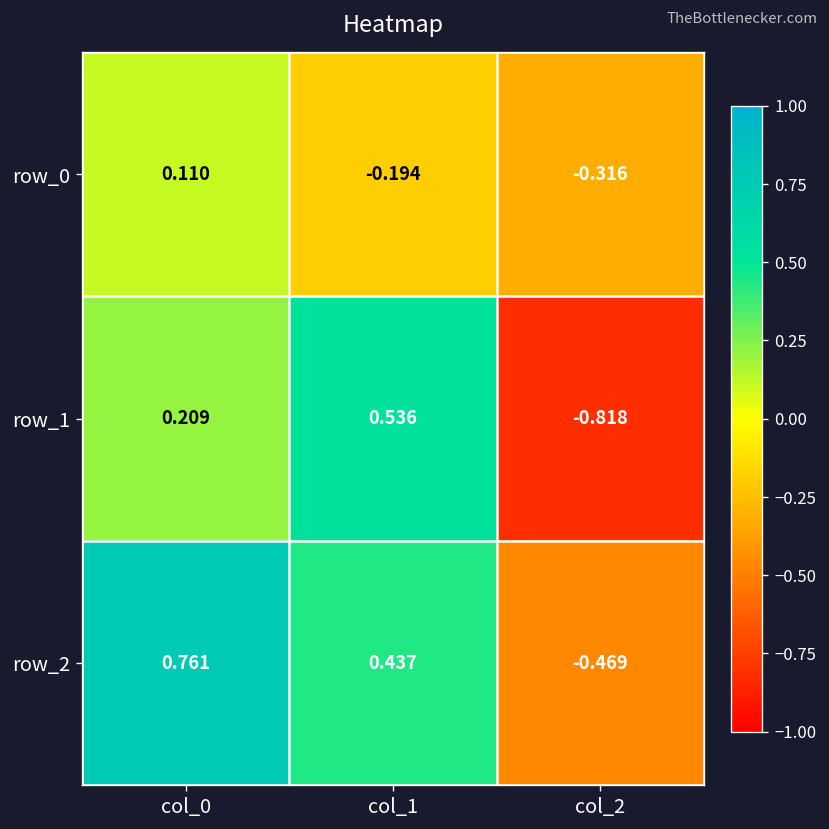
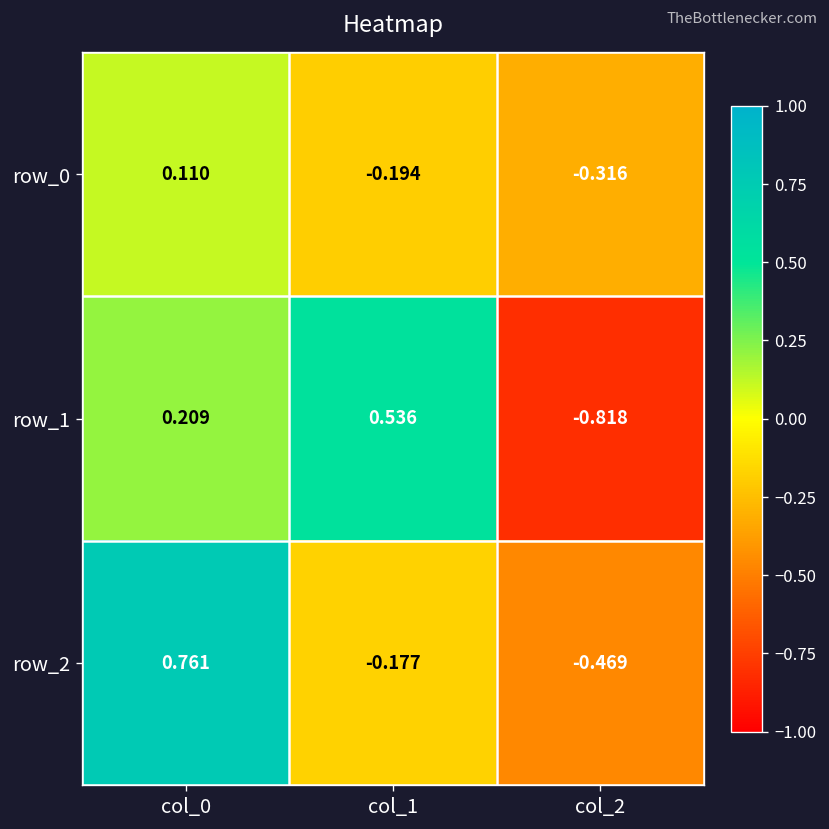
row_2, col_1: 0.437 -> -0.177
